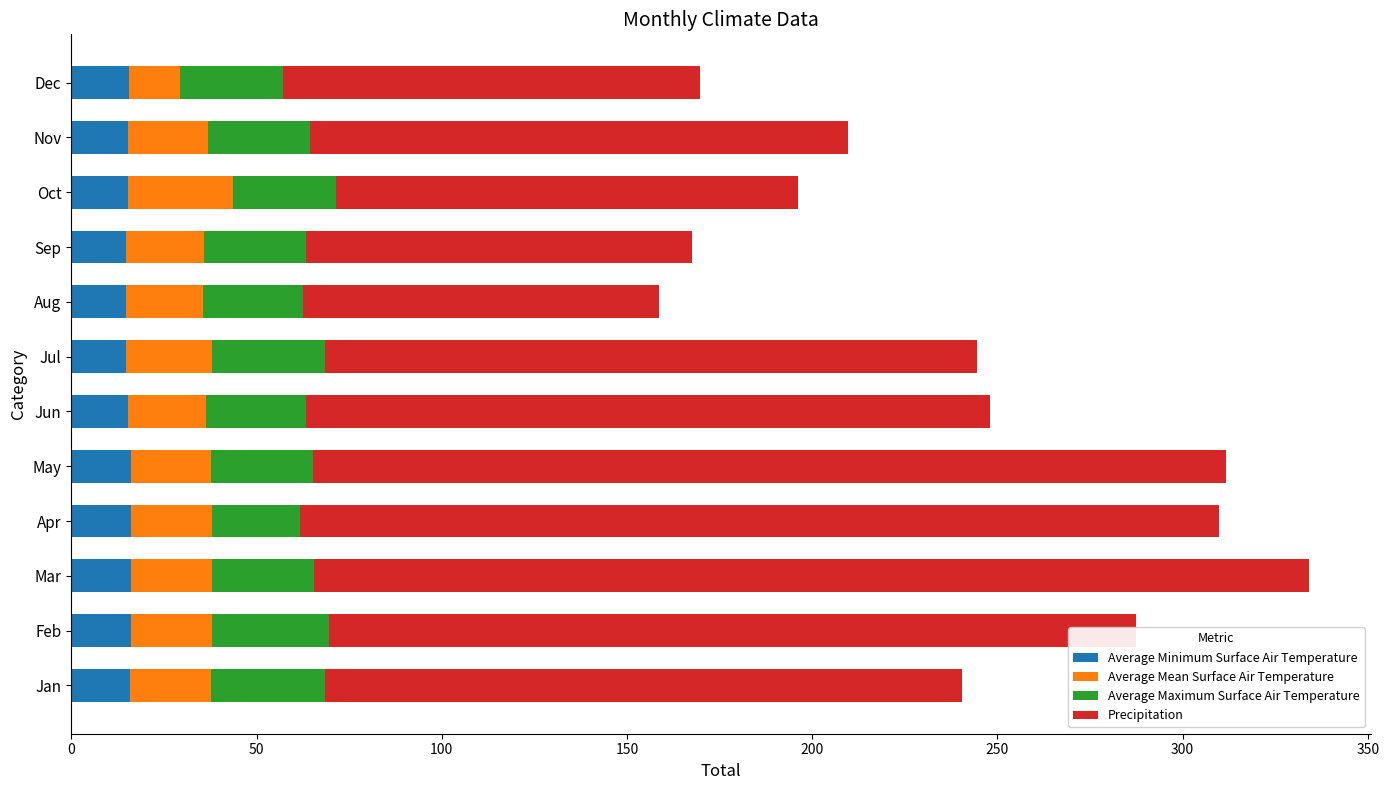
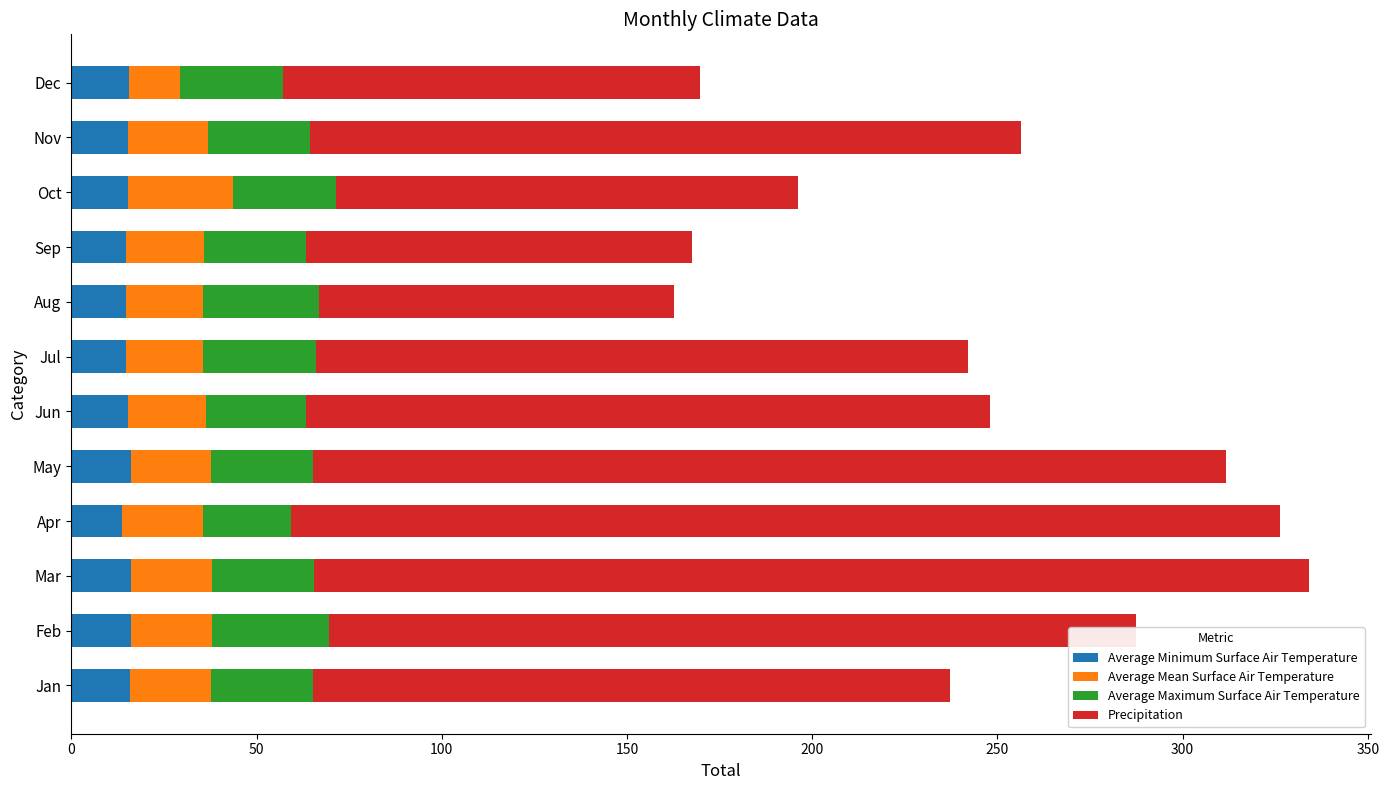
Precipitation, Nov: 145 -> 192
Average Maximum Surface Air Temperature, Aug: 27 -> 31
Average Mean Surface Air Temperature, Jul: 23 -> 21
Average Minimum Surface Air Temperature, Apr: 16 -> 14
Precipitation, Apr: 248 -> 267
Average Maximum Surface Air Temperature, Jan: 31 -> 28
